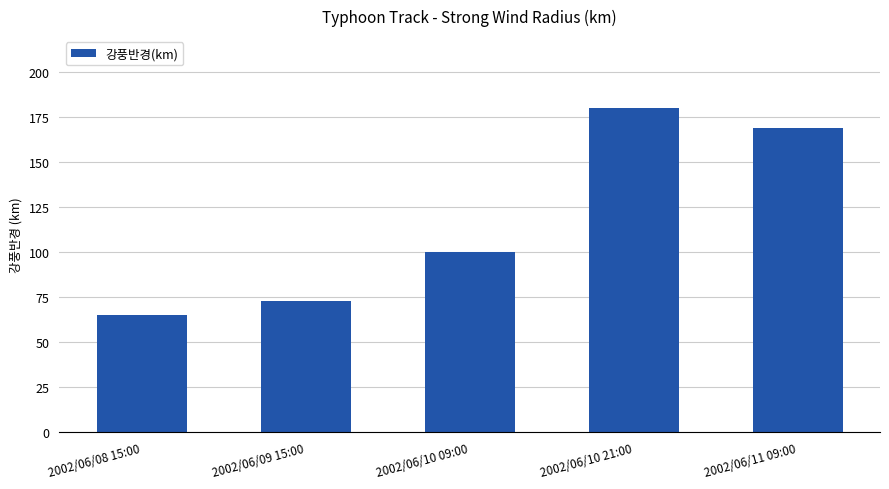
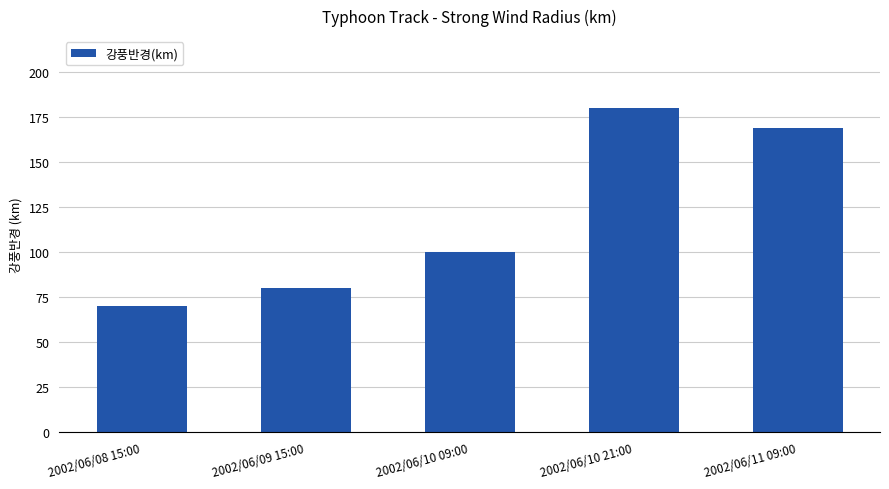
2002/06/08 15:00: 65 -> 70
2002/06/09 15:00: 73 -> 80
